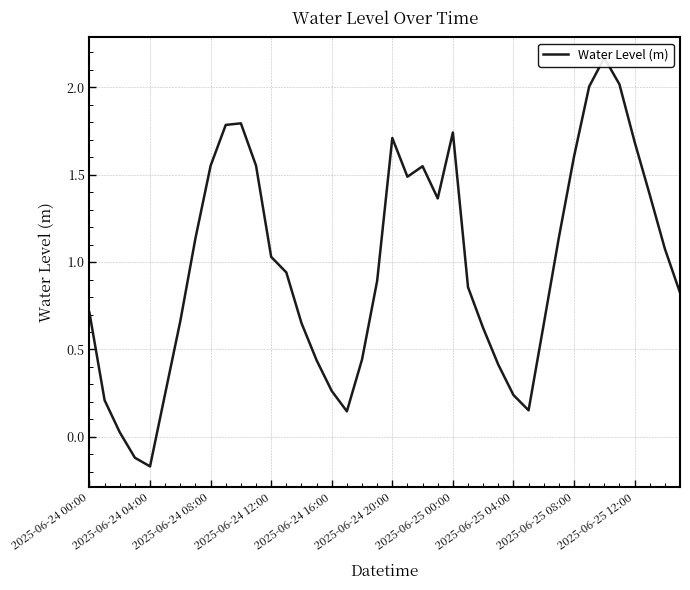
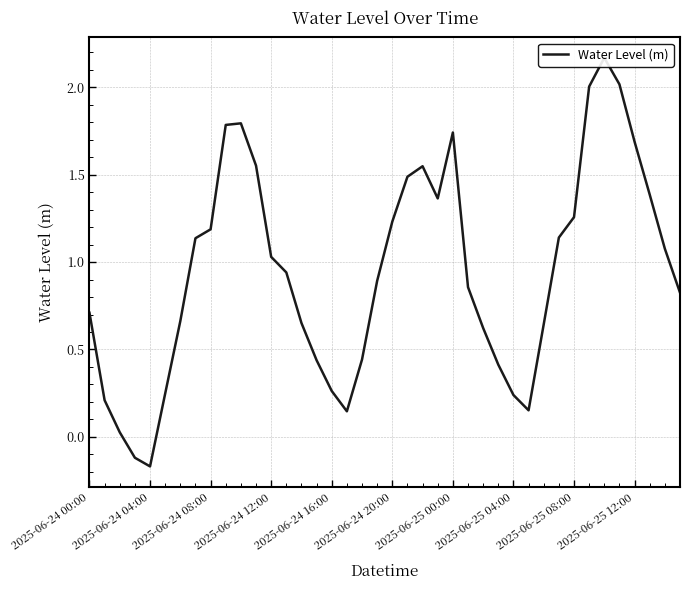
2025-06-24 08:00: 1.55 -> 1.19
2025-06-24 20:00: 1.71 -> 1.23
2025-06-25 08:00: 1.60 -> 1.26
